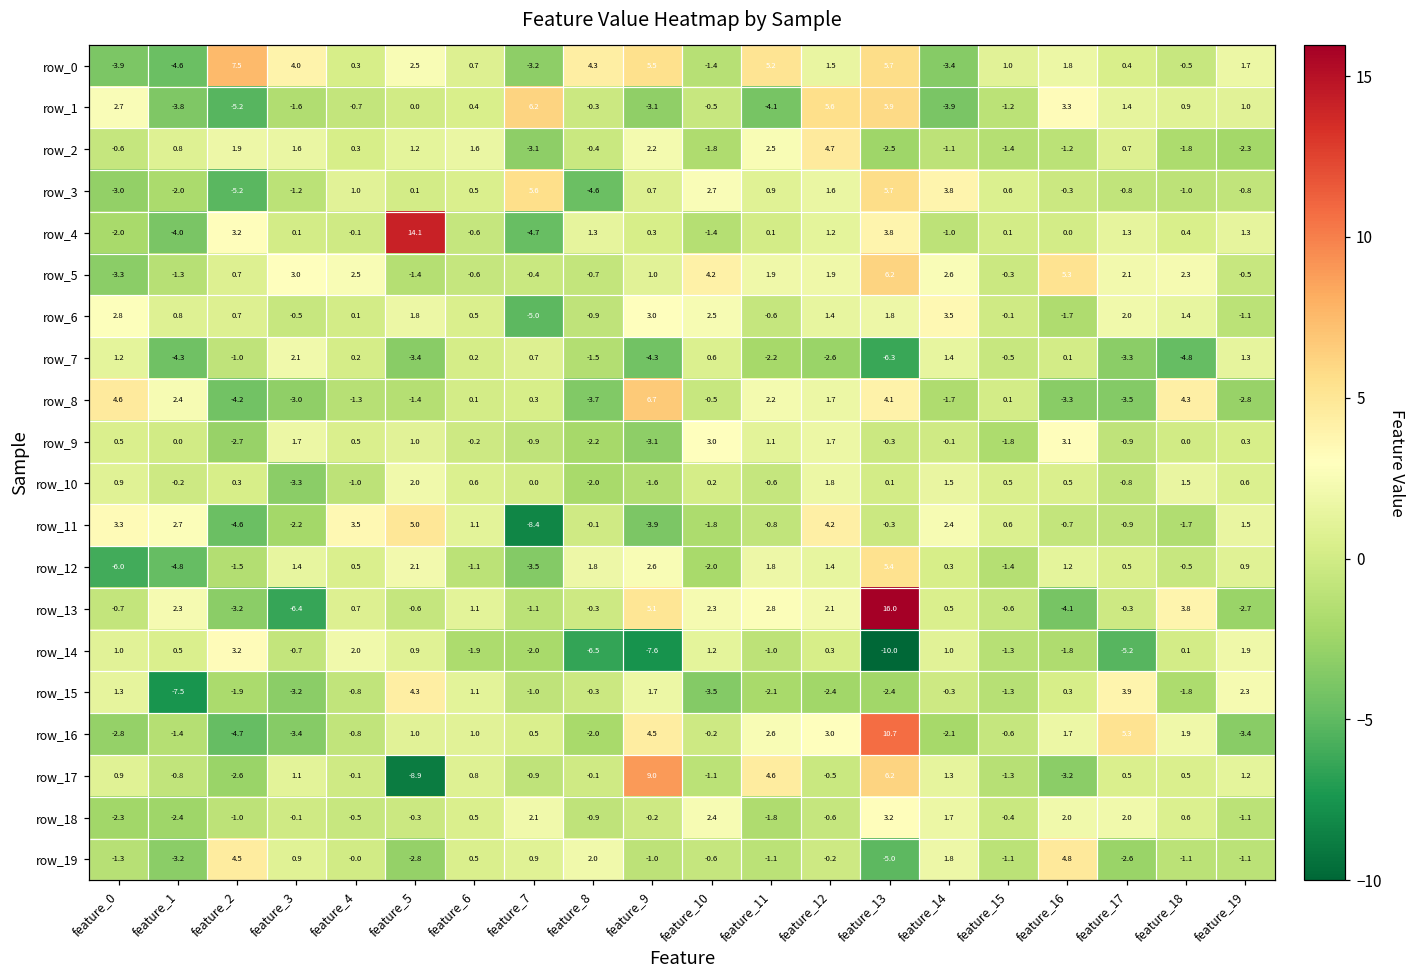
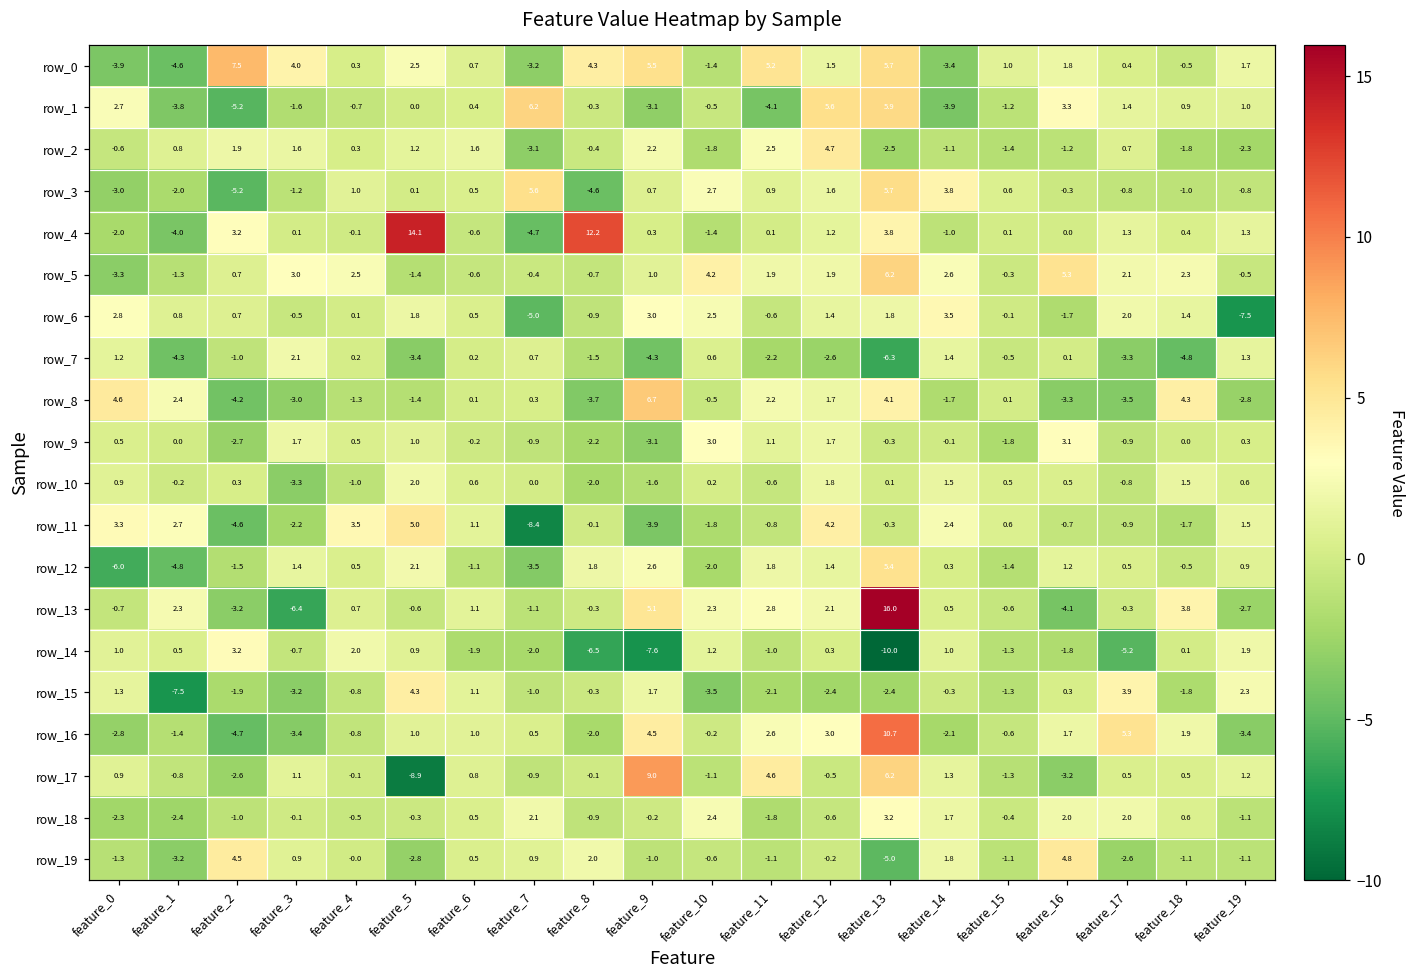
row_4, feature_8: 1.3 -> 12.2
row_6, feature_19: -1.1 -> -7.5
